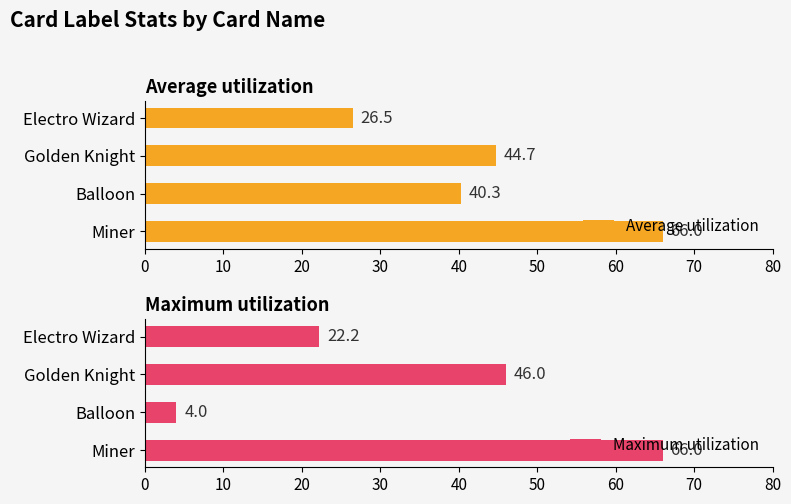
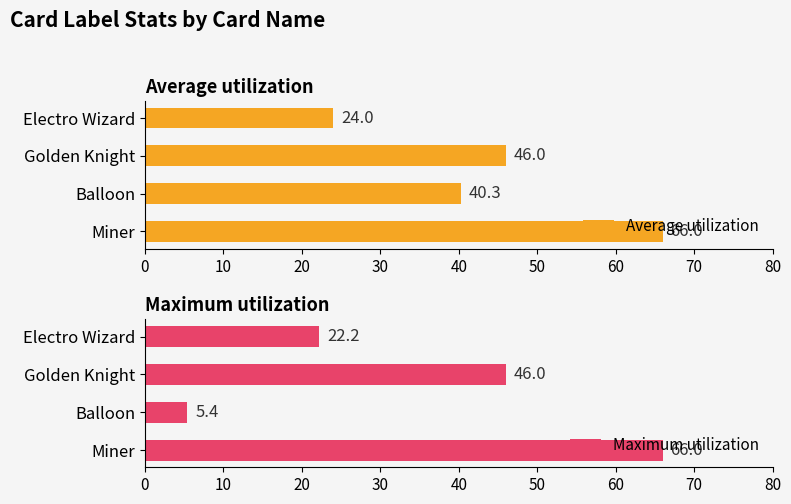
Average utilization, Electro Wizard: 26.5 -> 24.0
Average utilization, Golden Knight: 44.7 -> 46.0
Maximum utilization, Balloon: 4.0 -> 5.4
